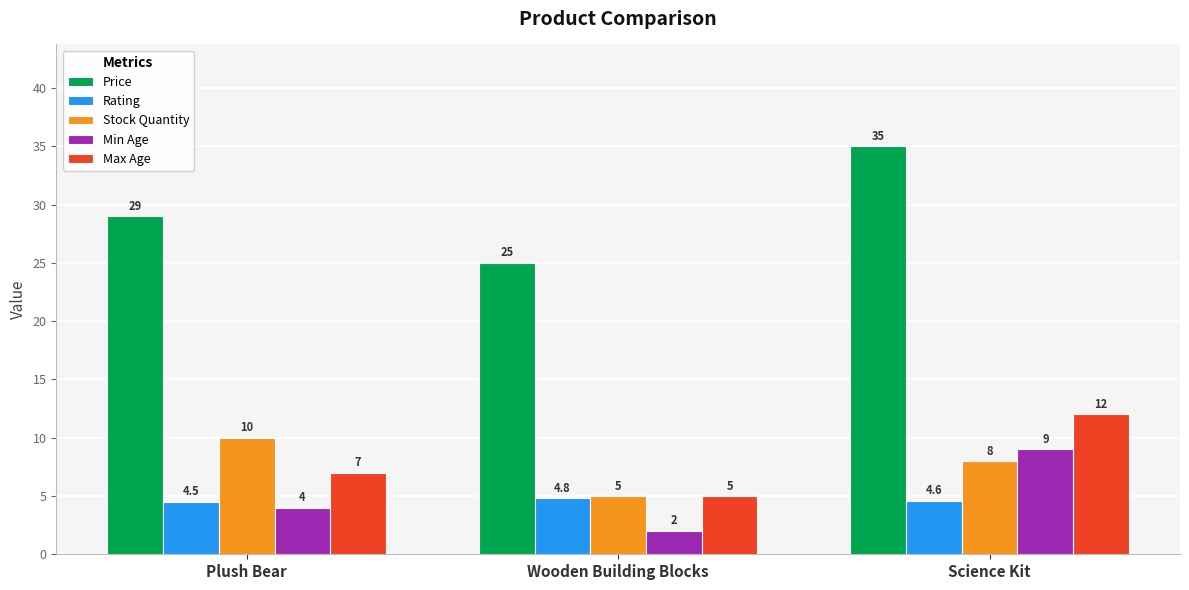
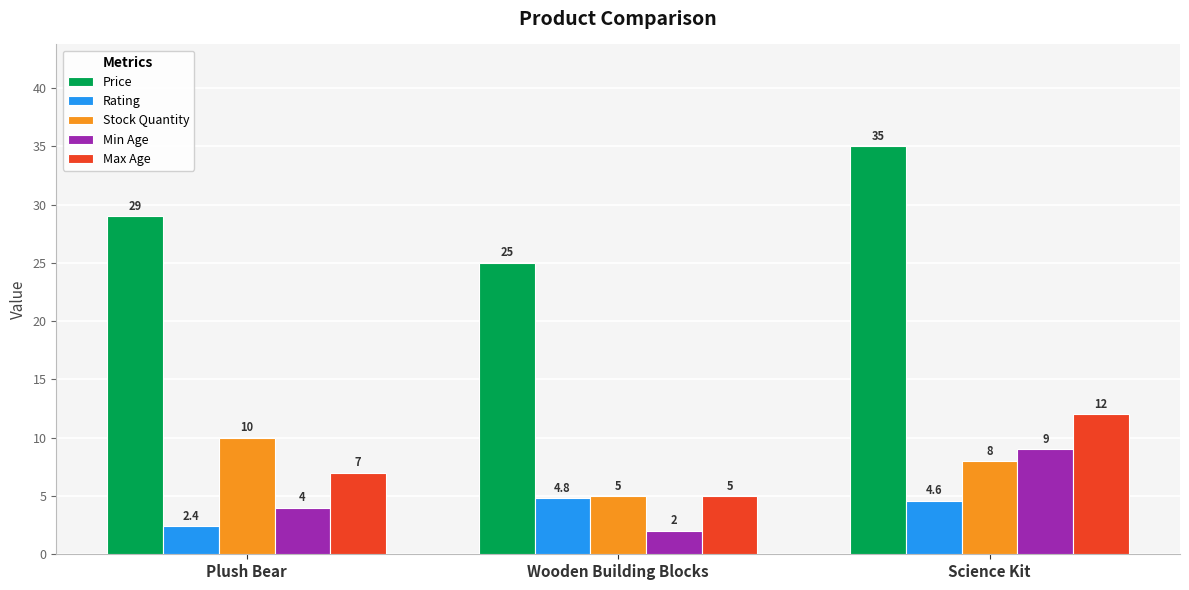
Rating, Plush Bear: 4.5 -> 2.4
